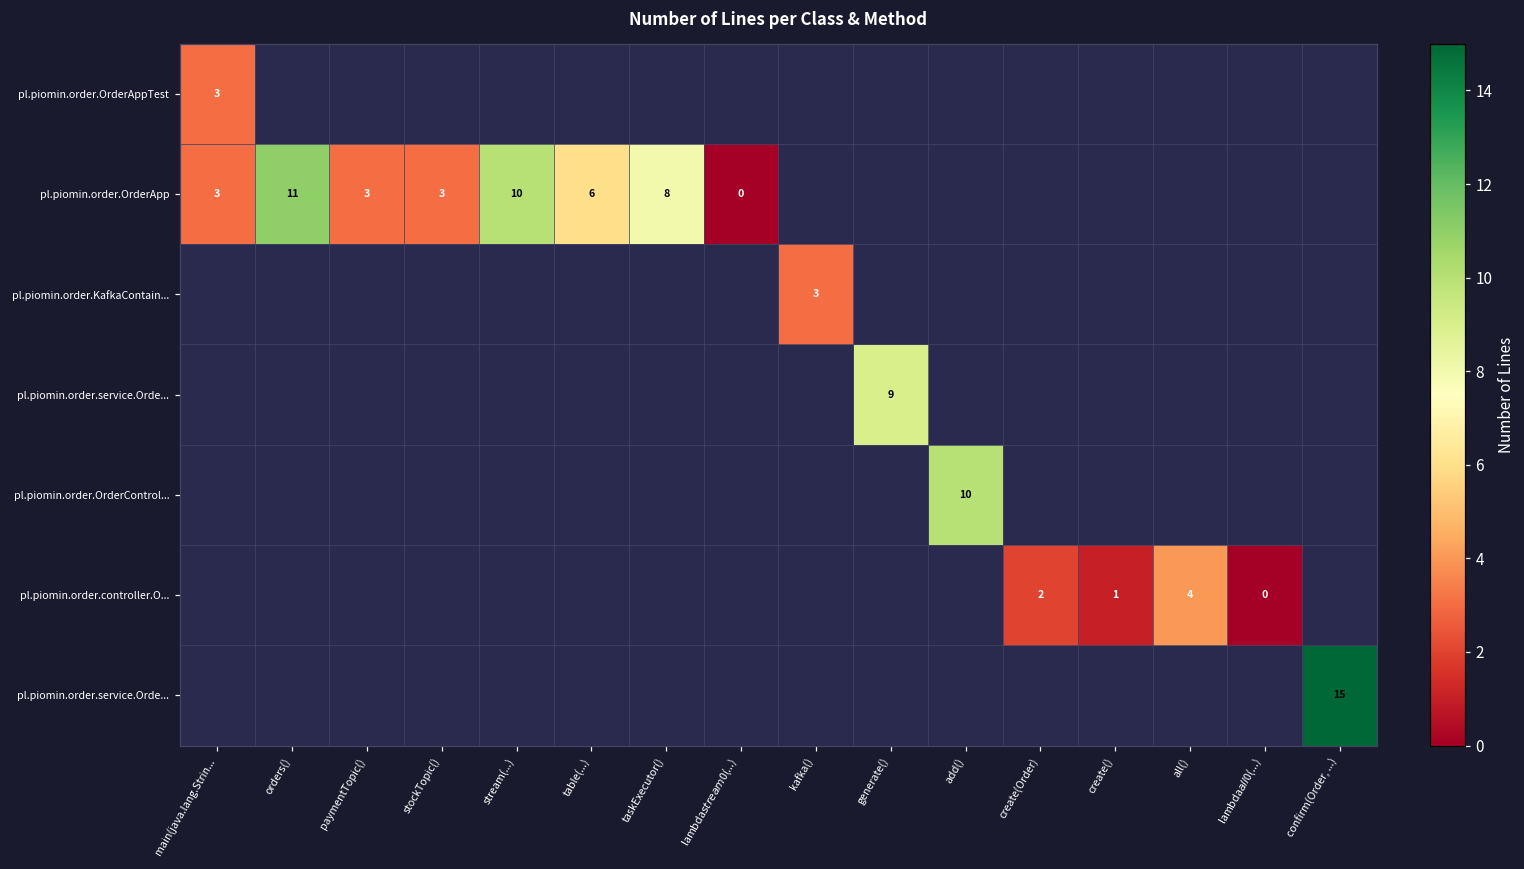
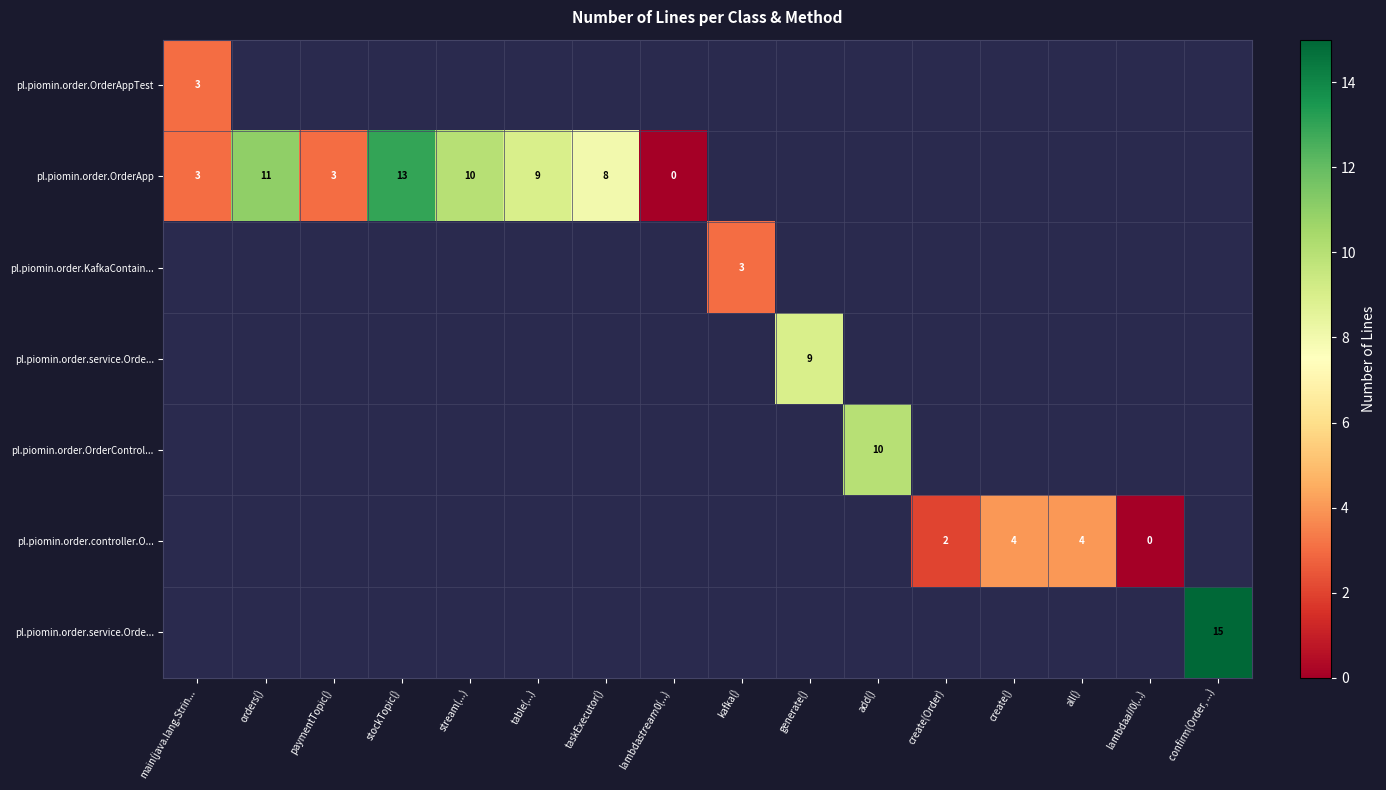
pl.piomin.order.OrderApp, stockTopic(): 3 -> 13
pl.piomin.order.OrderApp, table(...): 6 -> 9
pl.piomin.order.controller.O..., create(): 1 -> 4
